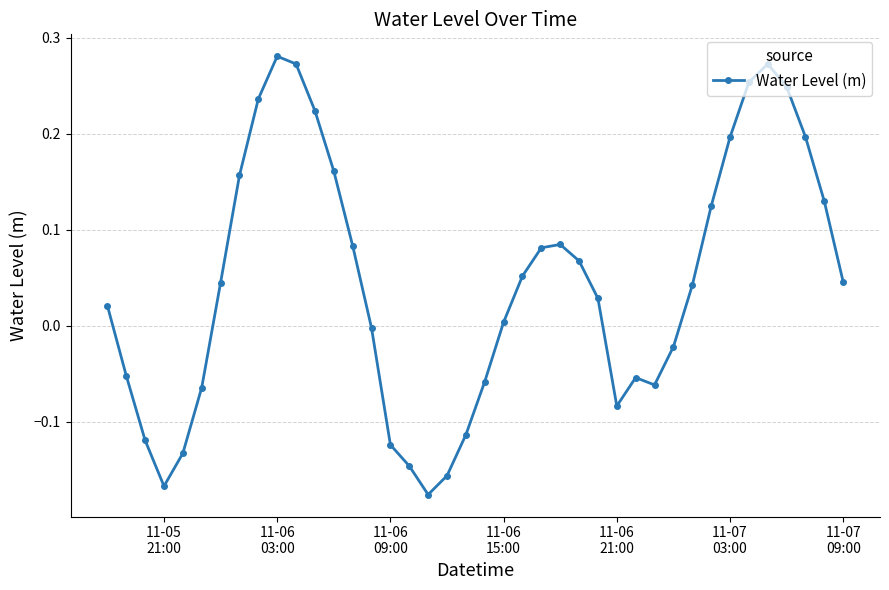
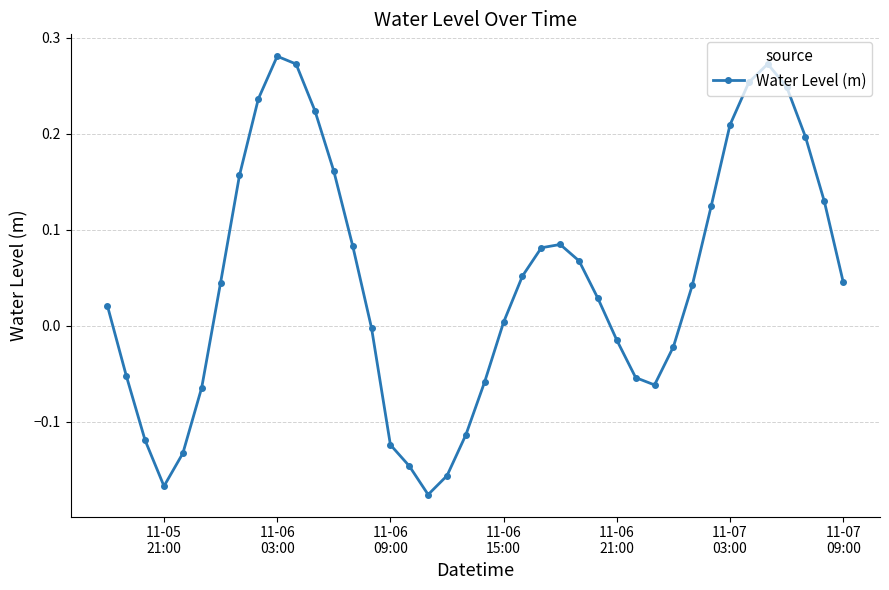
11-06 21:00: -0.08 -> -0.01
11-07 03:00: 0.20 -> 0.21
